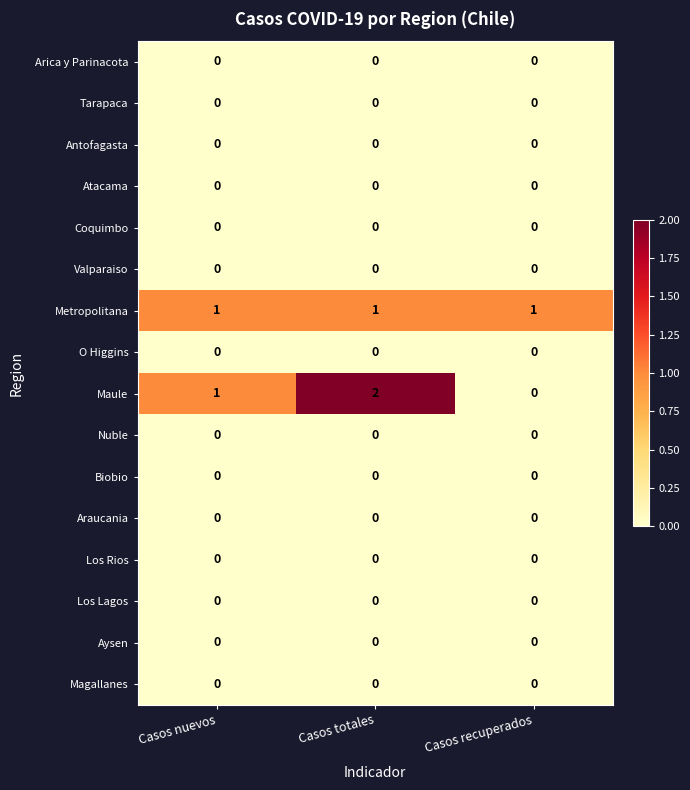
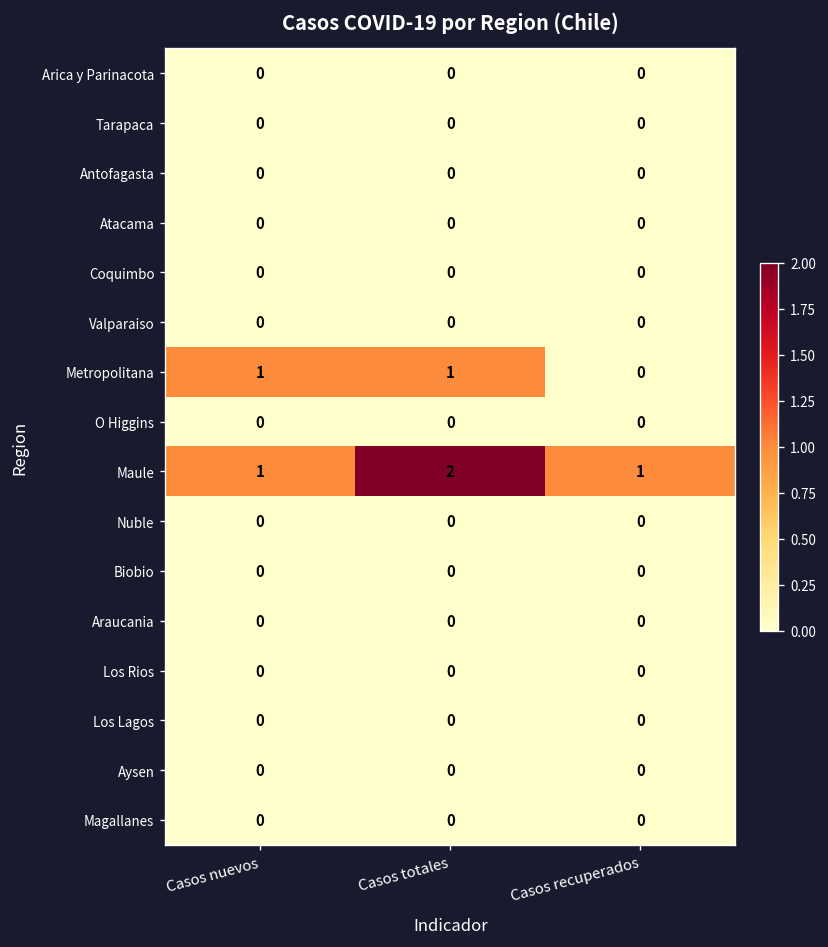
Metropolitana, Casos recuperados: 1 -> 0
Maule, Casos recuperados: 0 -> 1
